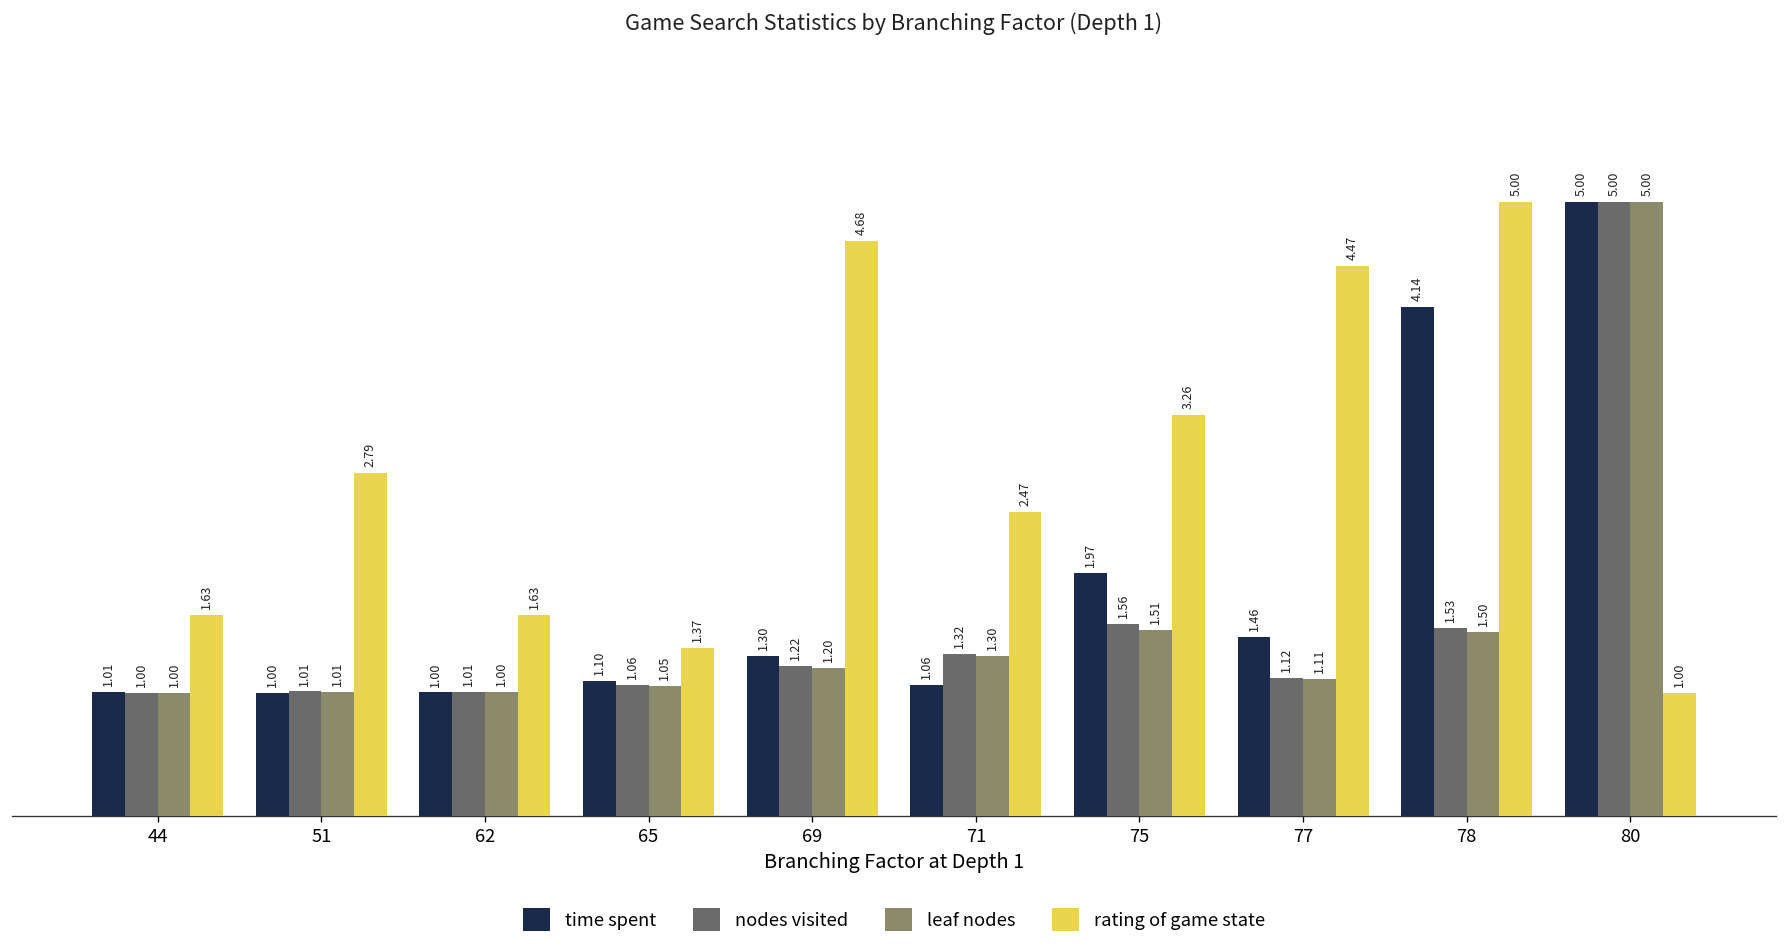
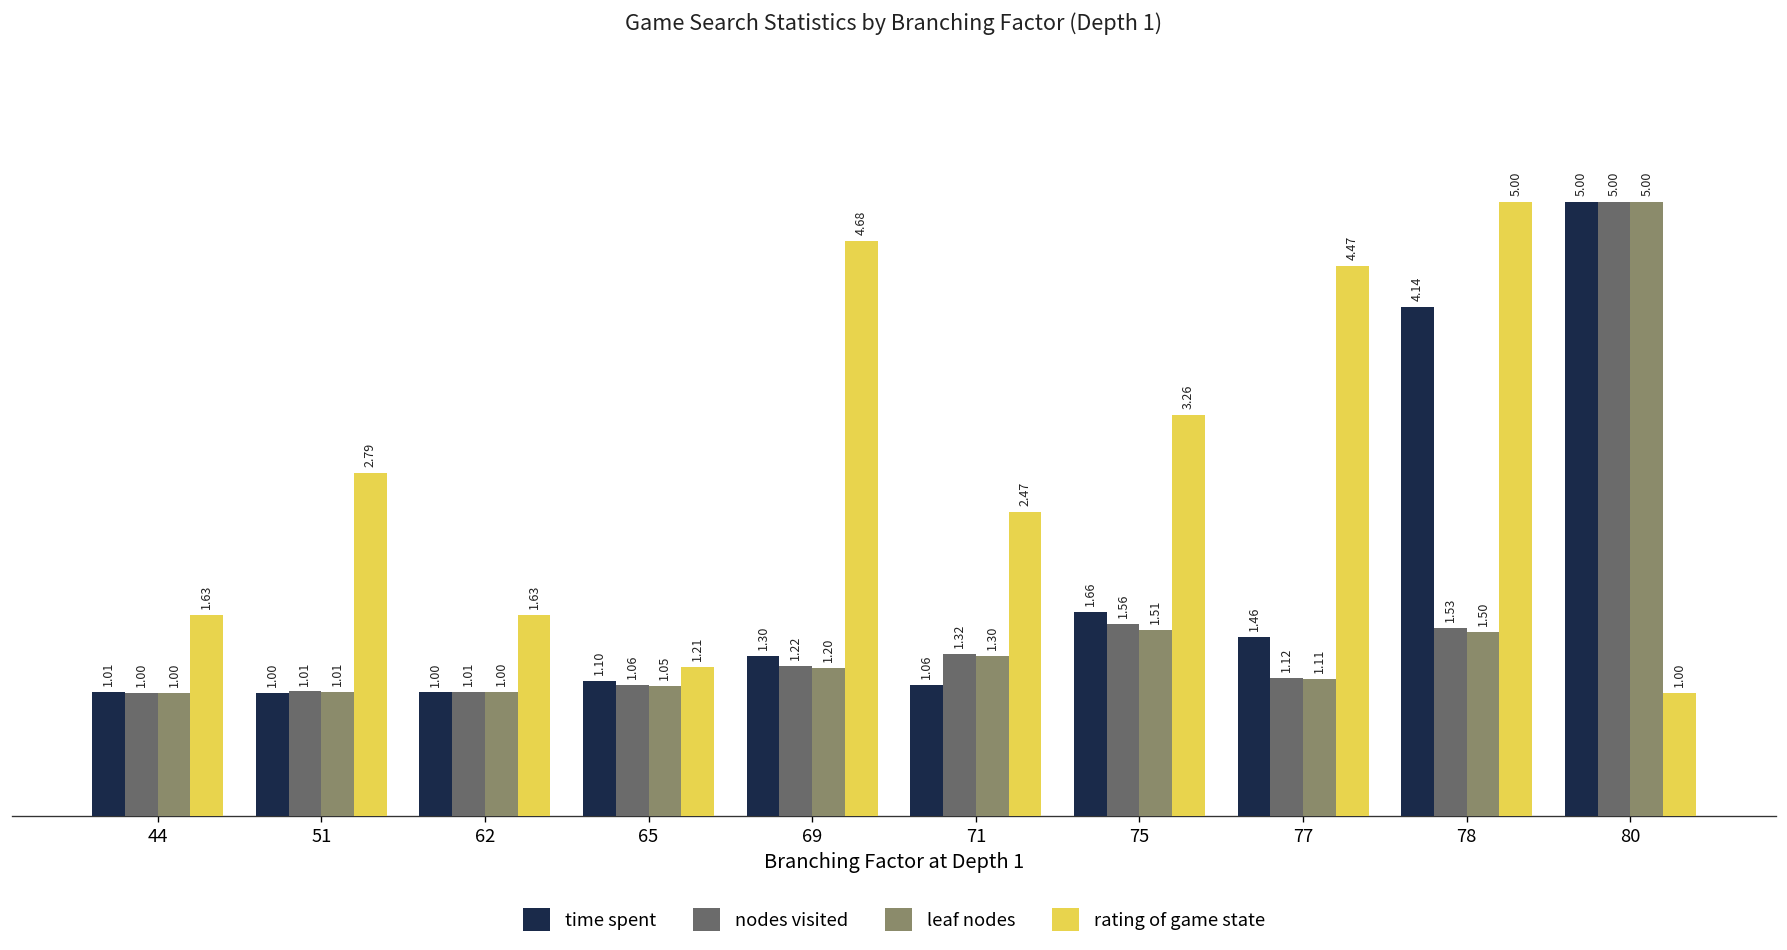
rating of game state, 65: 1.37 -> 1.21
time spent, 75: 1.97 -> 1.66
